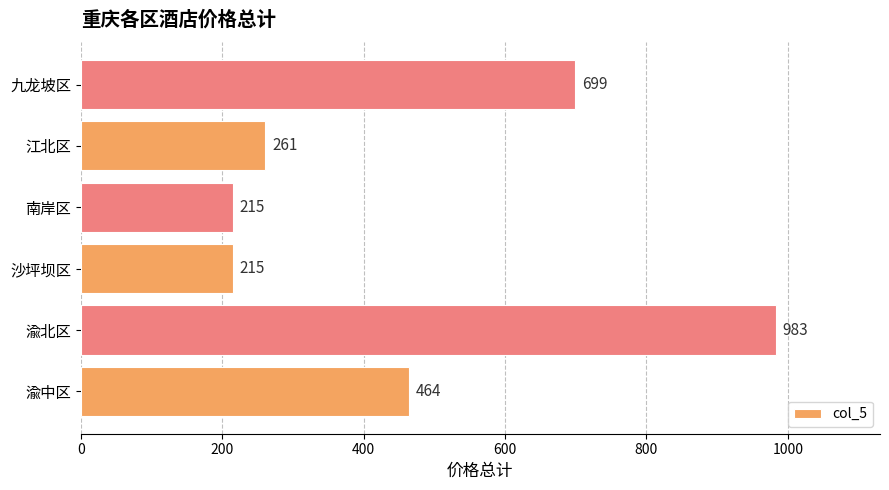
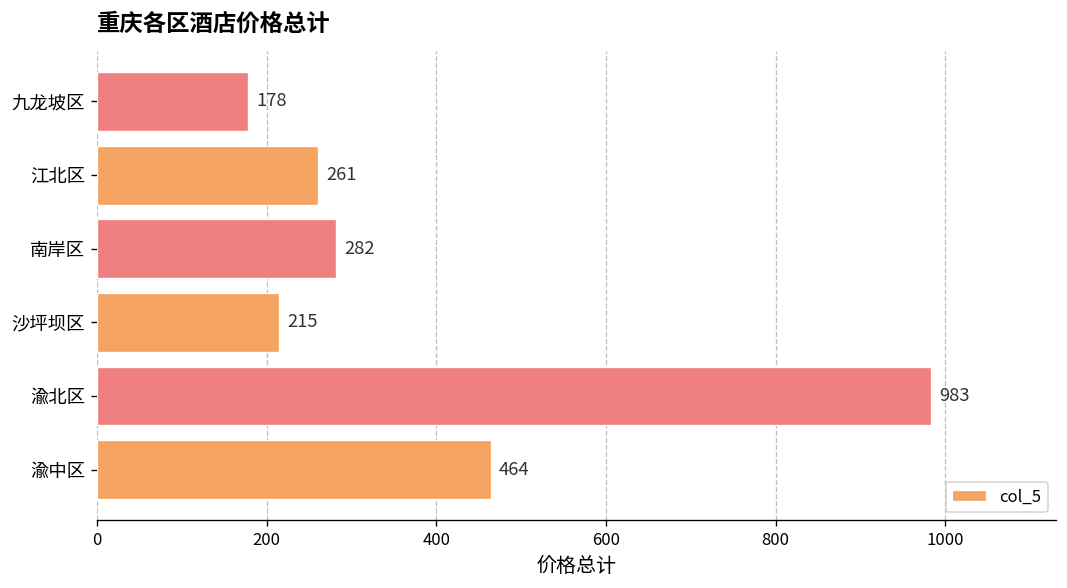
九龙坡区: 699 -> 178
南岸区: 215 -> 282
